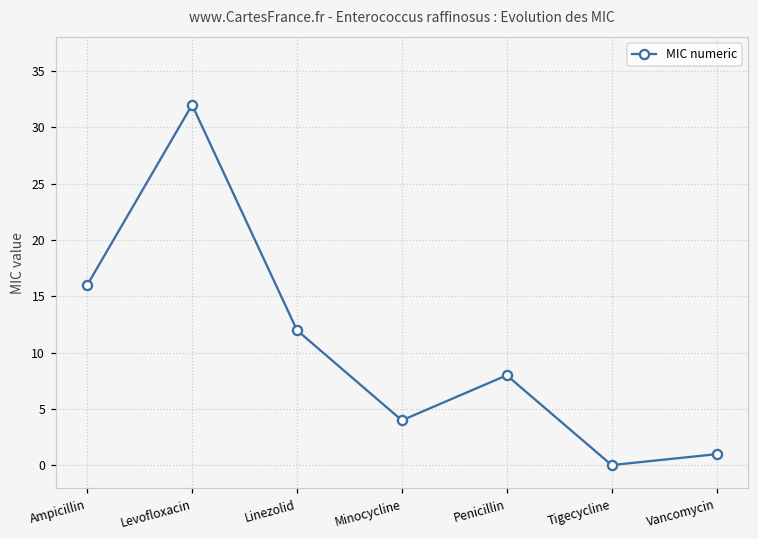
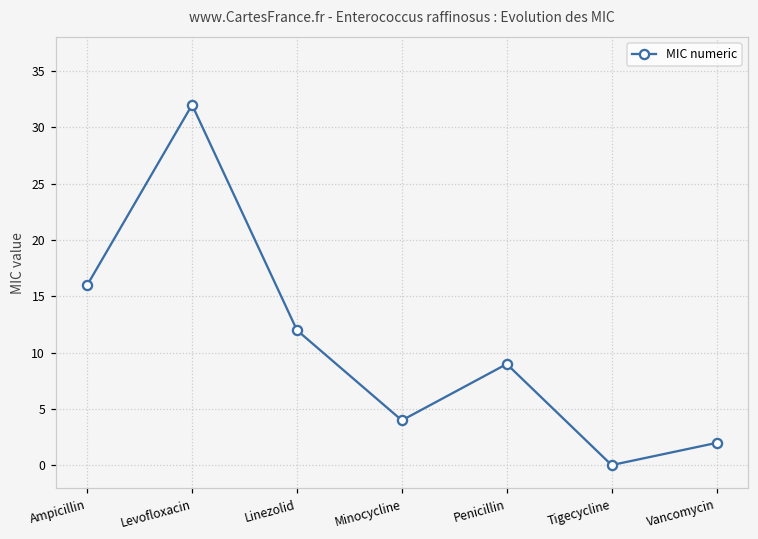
Penicillin: 8 -> 9
Vancomycin: 1 -> 2
